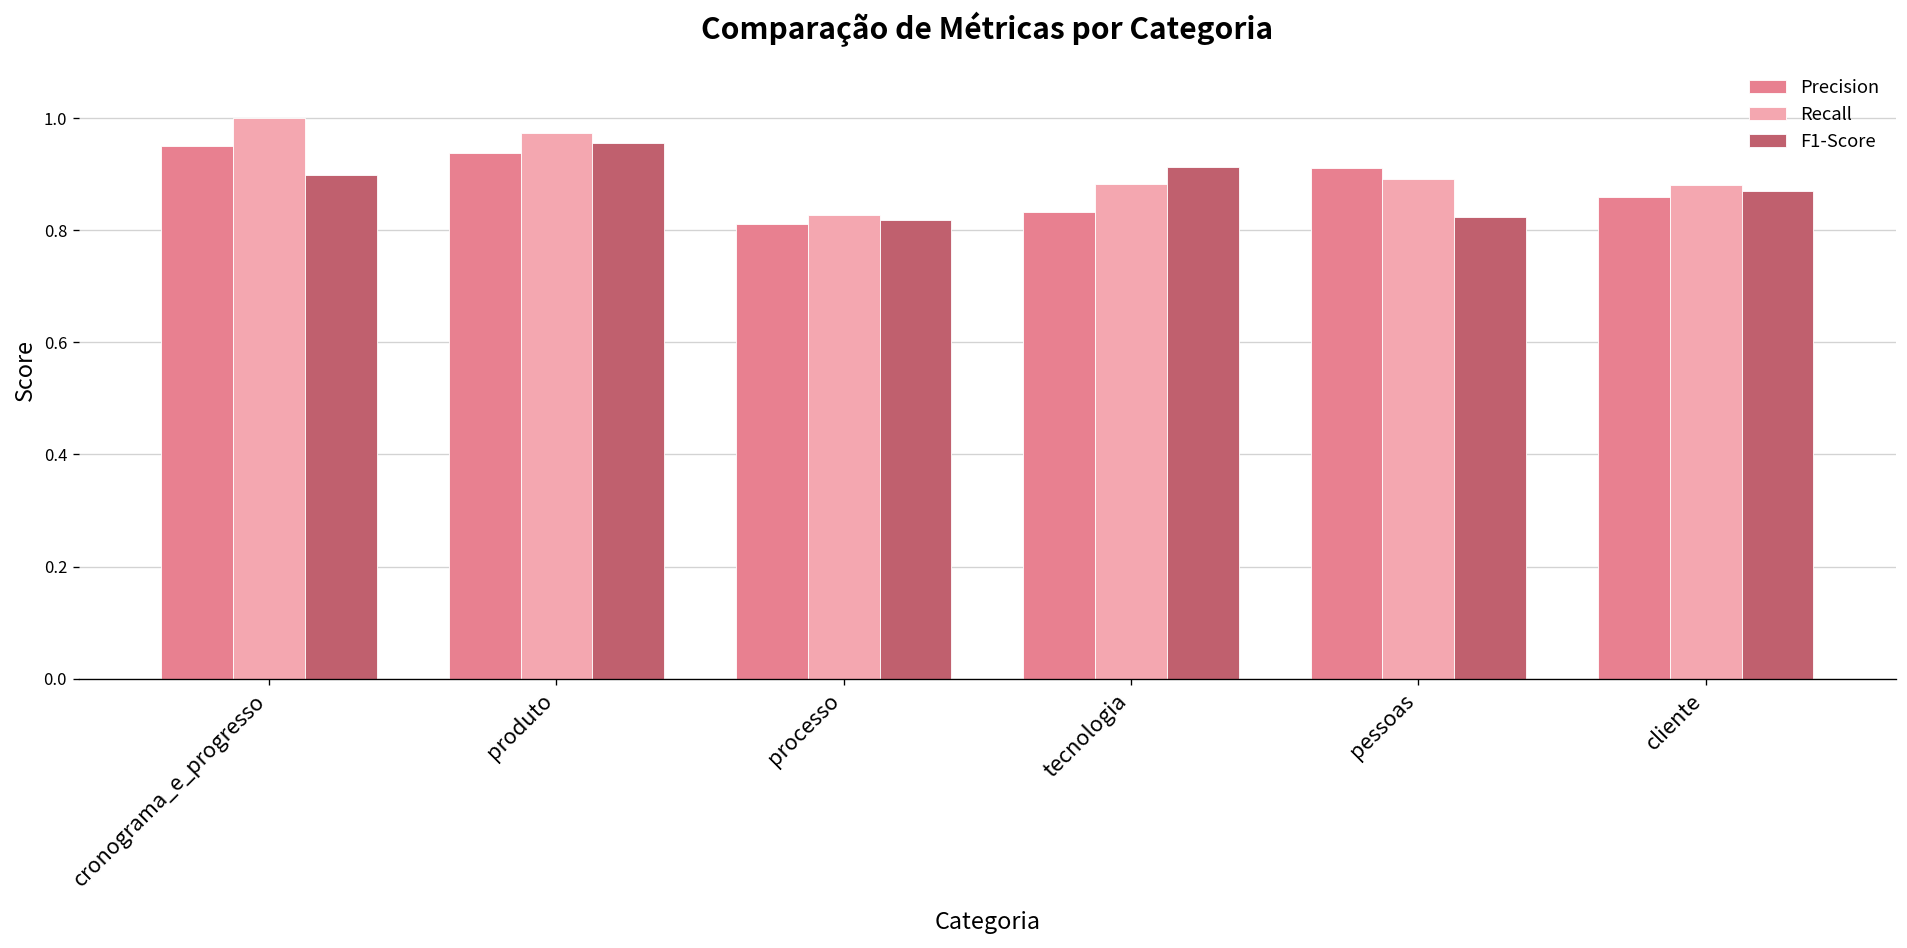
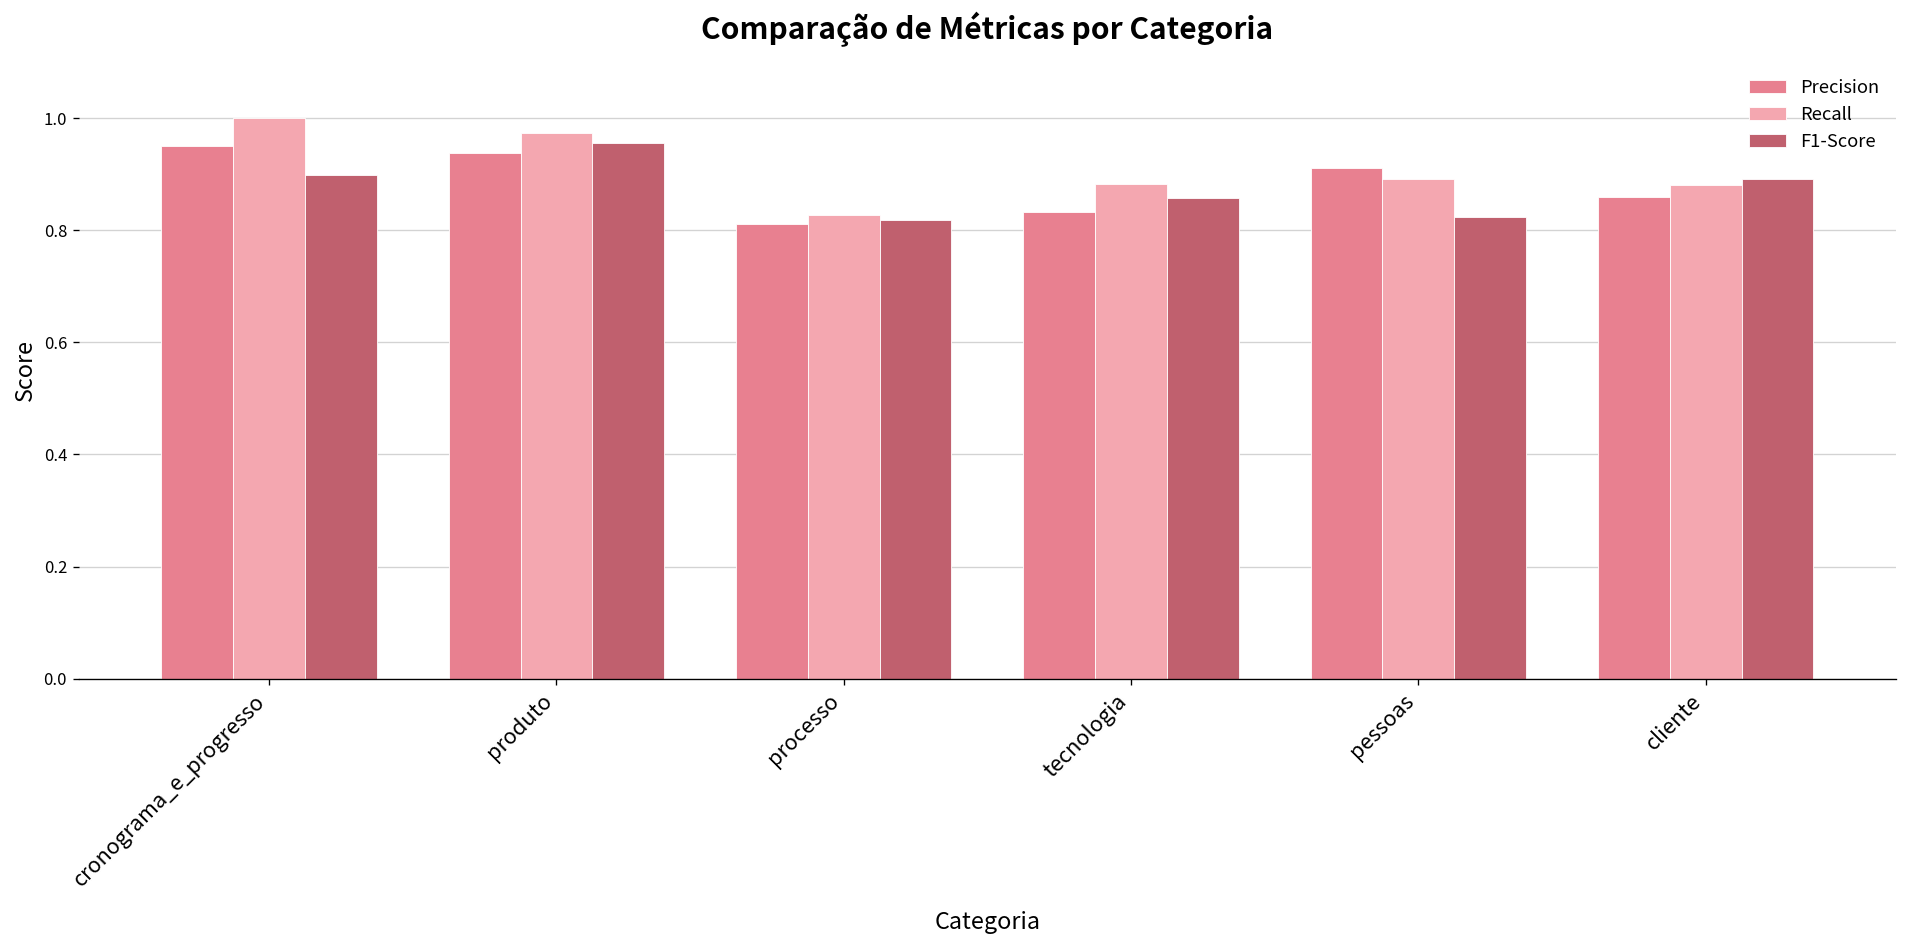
F1-Score, tecnologia: 0.91 -> 0.86
F1-Score, cliente: 0.87 -> 0.89
